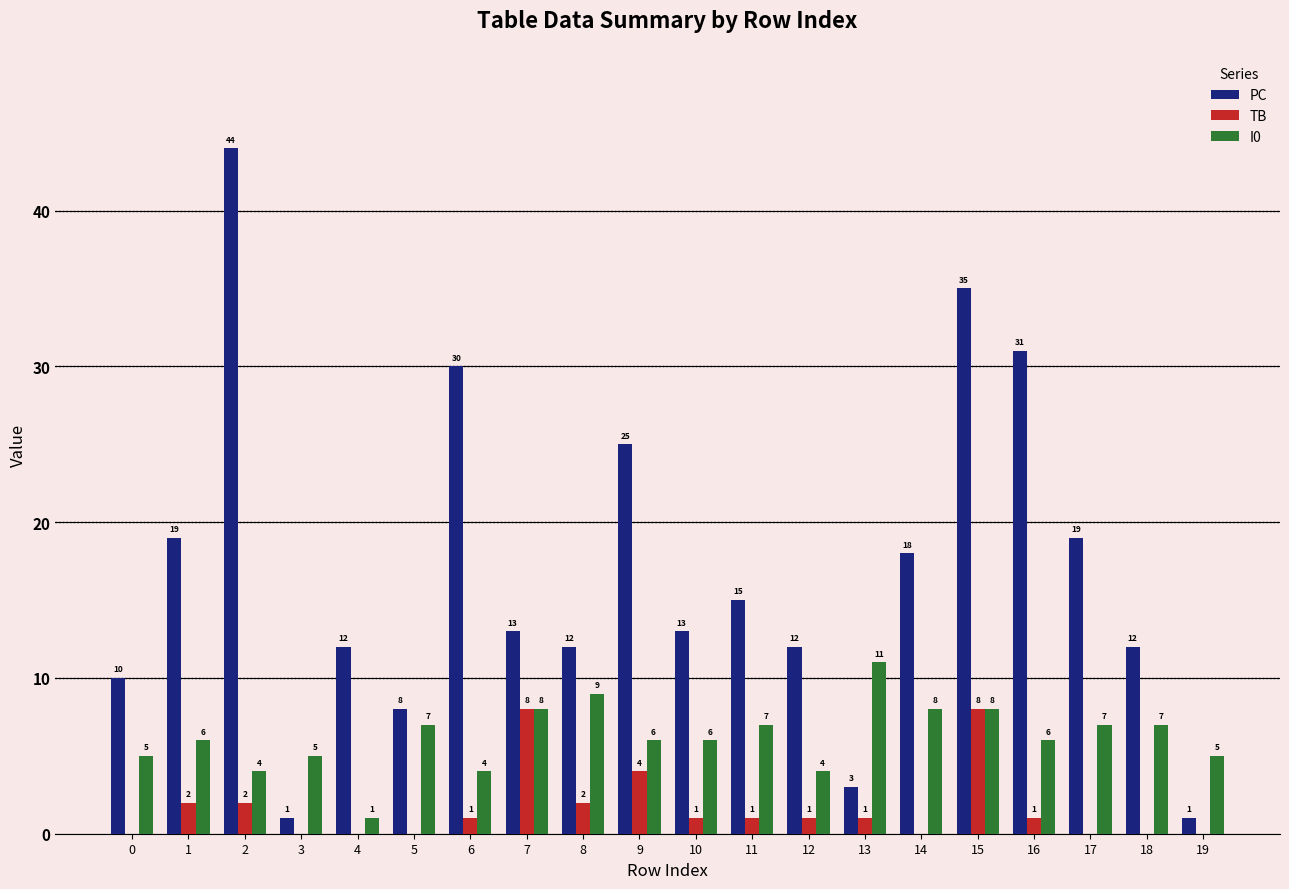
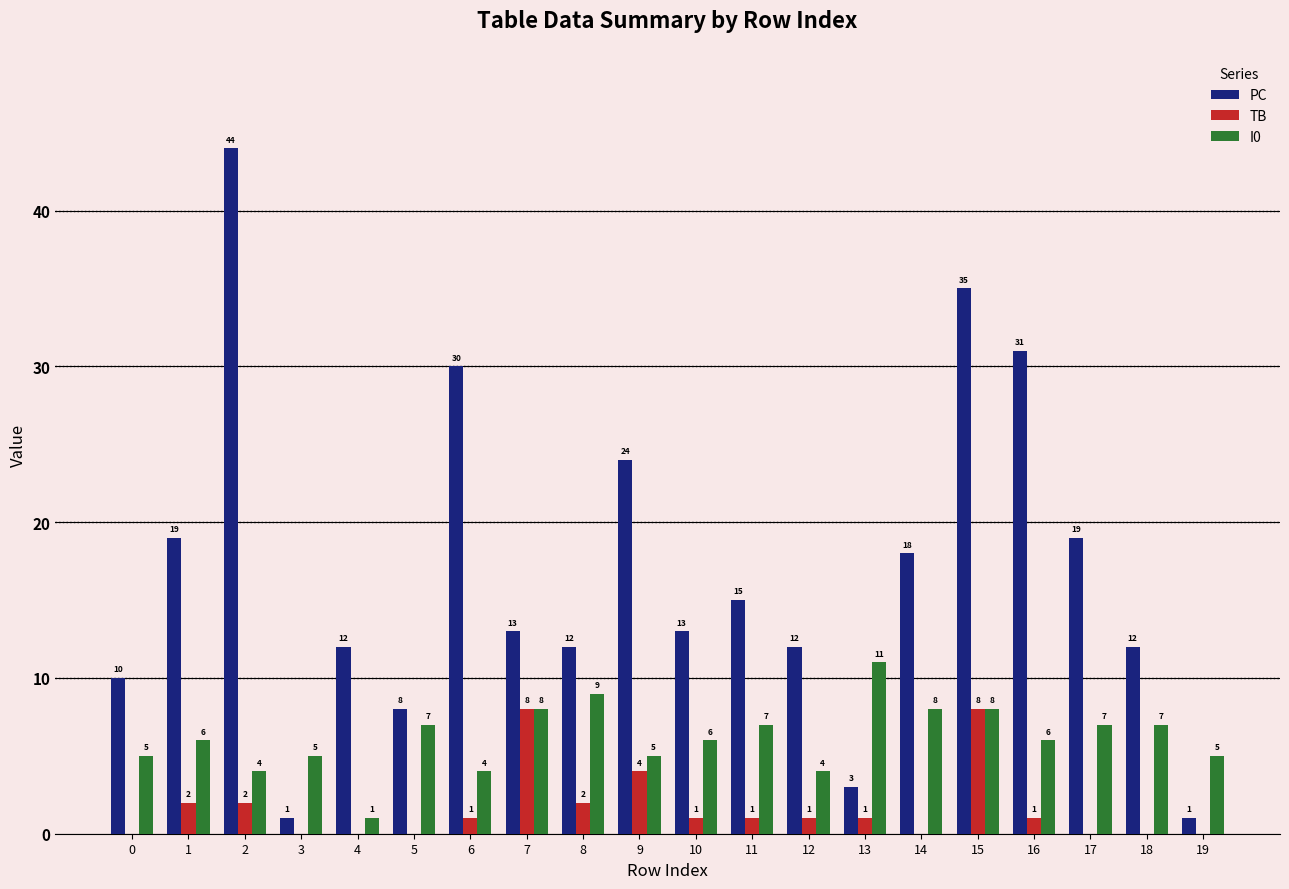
PC, 9: 25 -> 24
I0, 9: 6 -> 5
